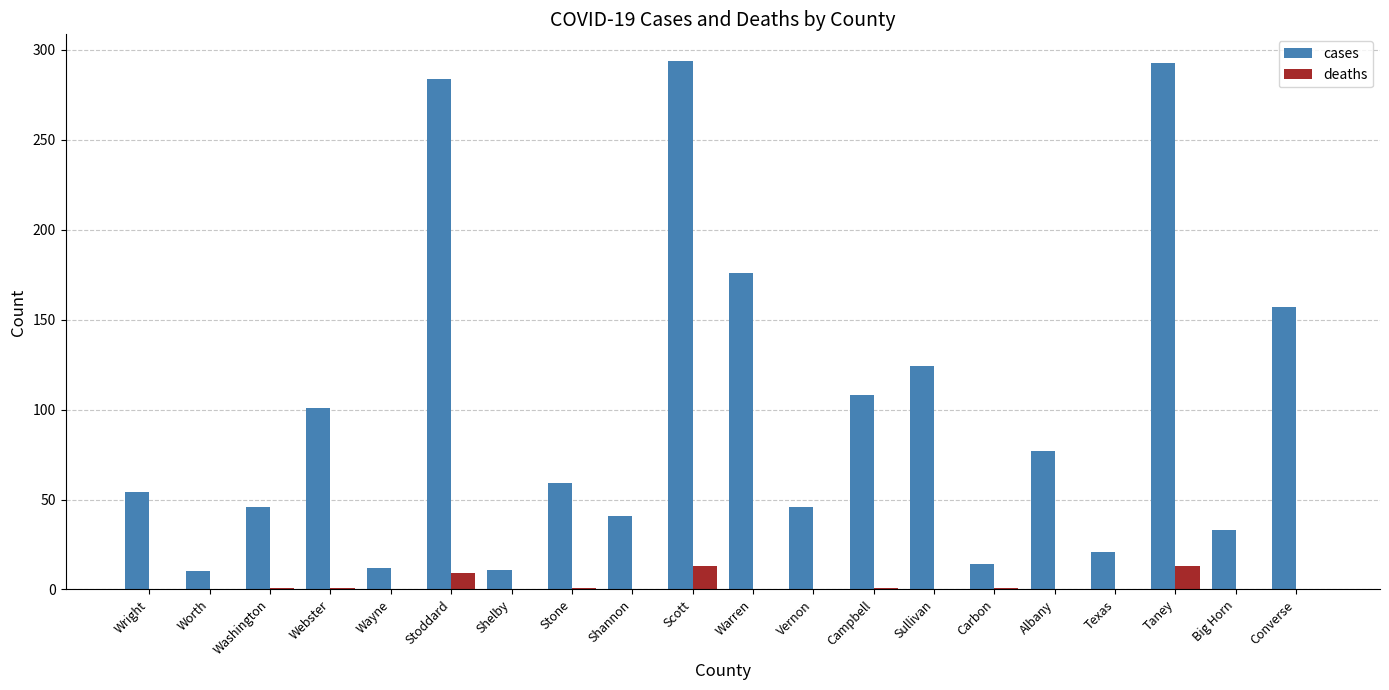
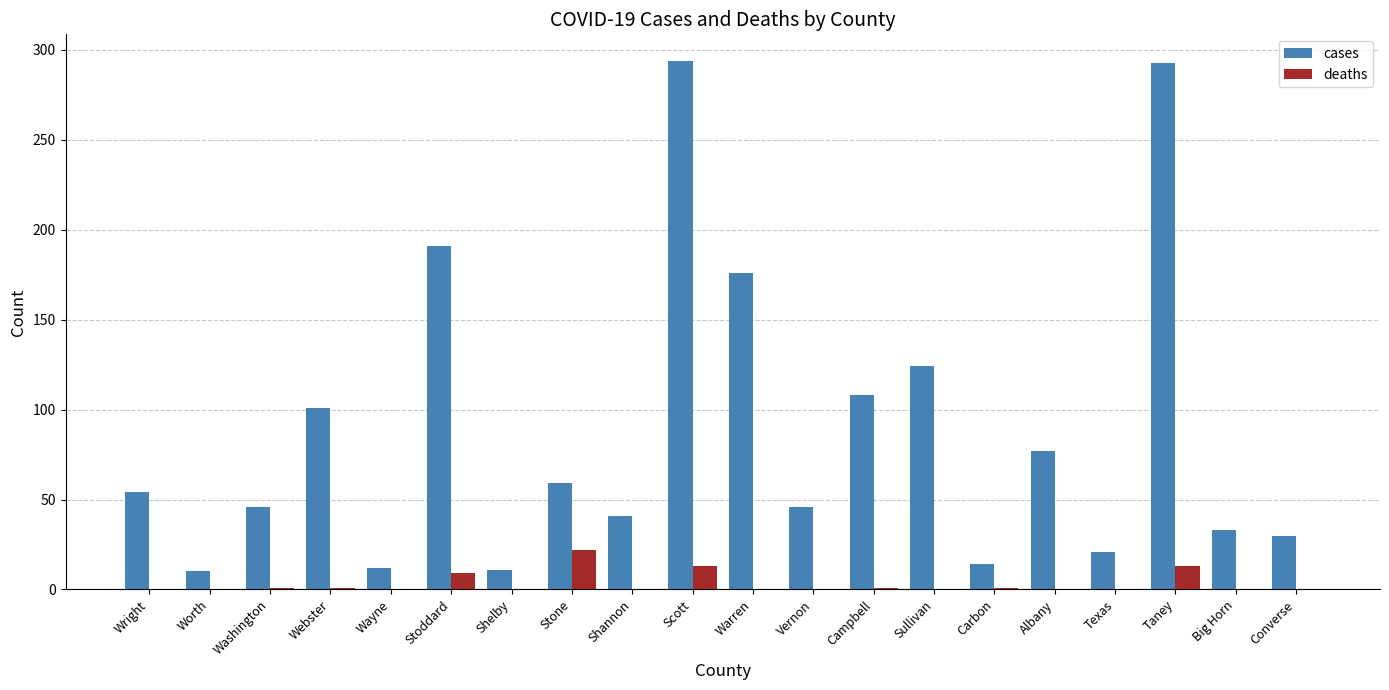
cases, Stoddard: 284 -> 191
deaths, Stone: 1 -> 22
cases, Converse: 157 -> 30
